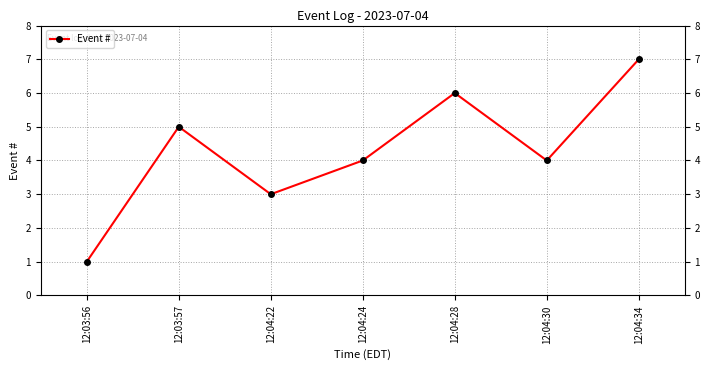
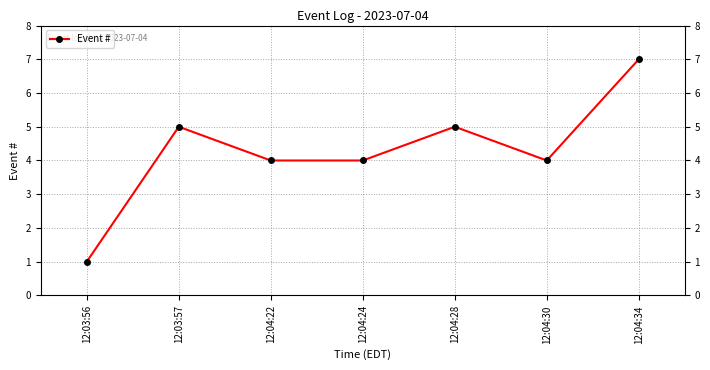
12:04:22: 3 -> 4
12:04:28: 6 -> 5
